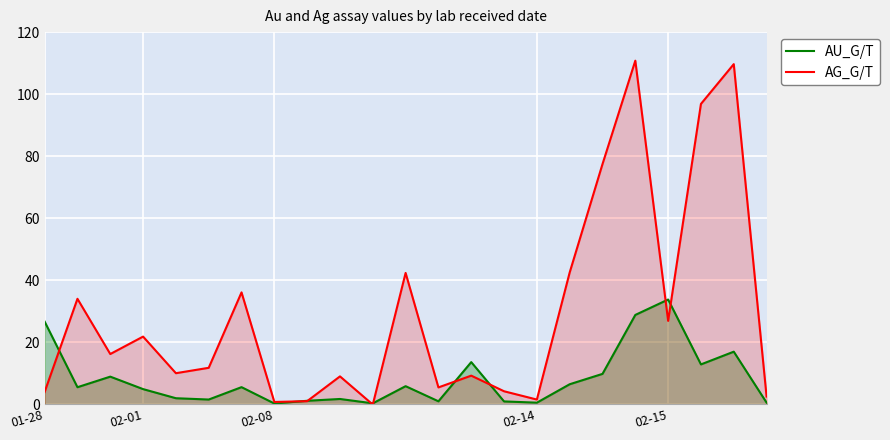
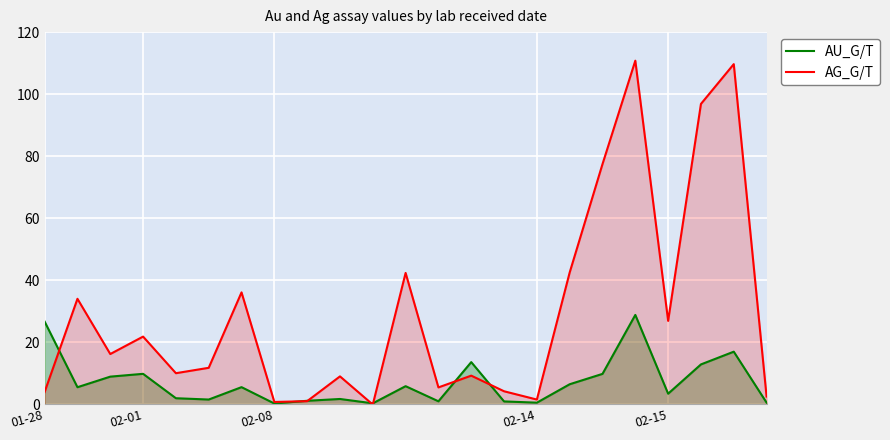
AU_G/T, 02-01: 5 -> 10
AU_G/T, 02-15: 34 -> 3
